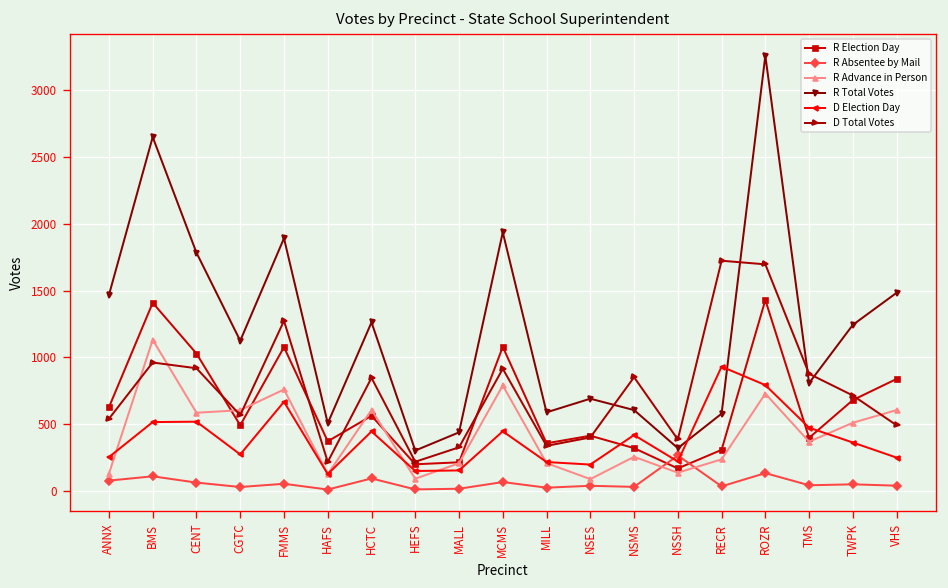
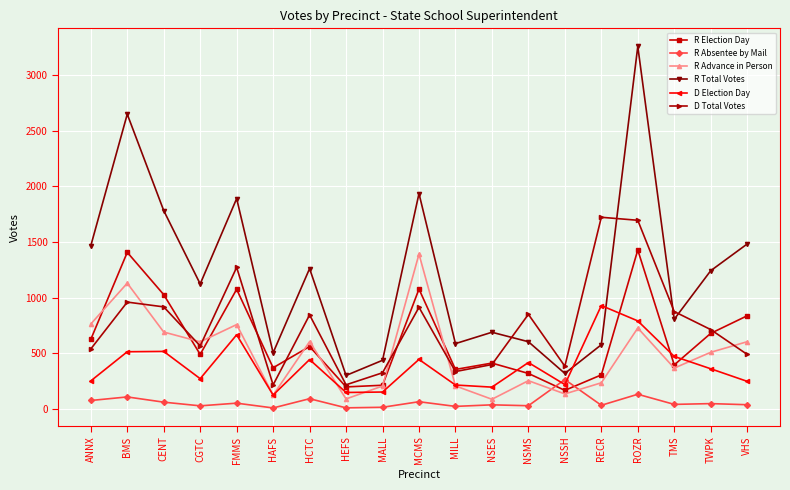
R Advance in Person, ANNX: 130 -> 760
R Advance in Person, CENT: 590 -> 690
R Advance in Person, MCMS: 790 -> 1390
